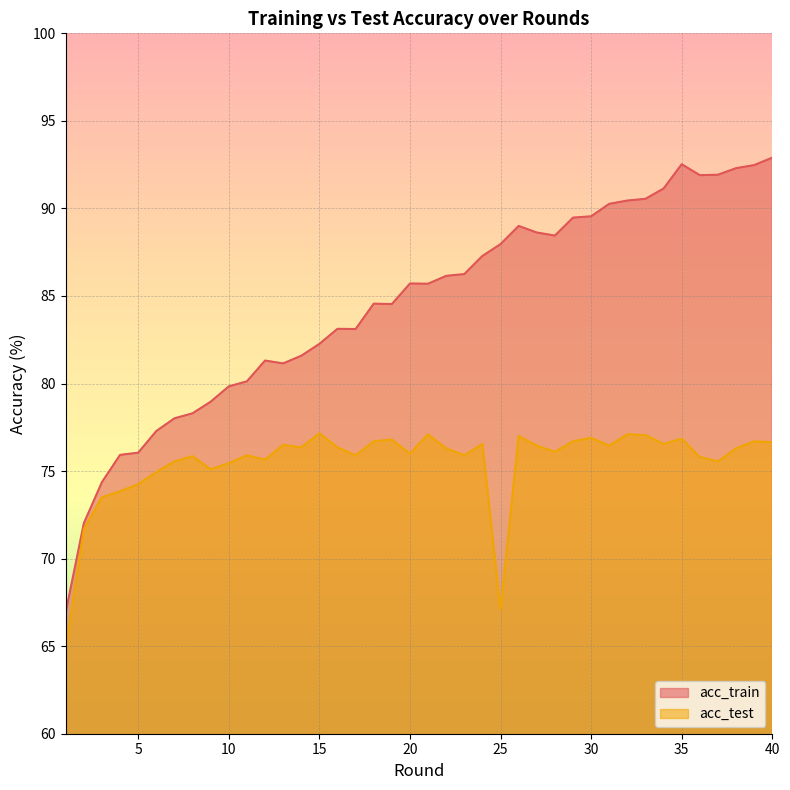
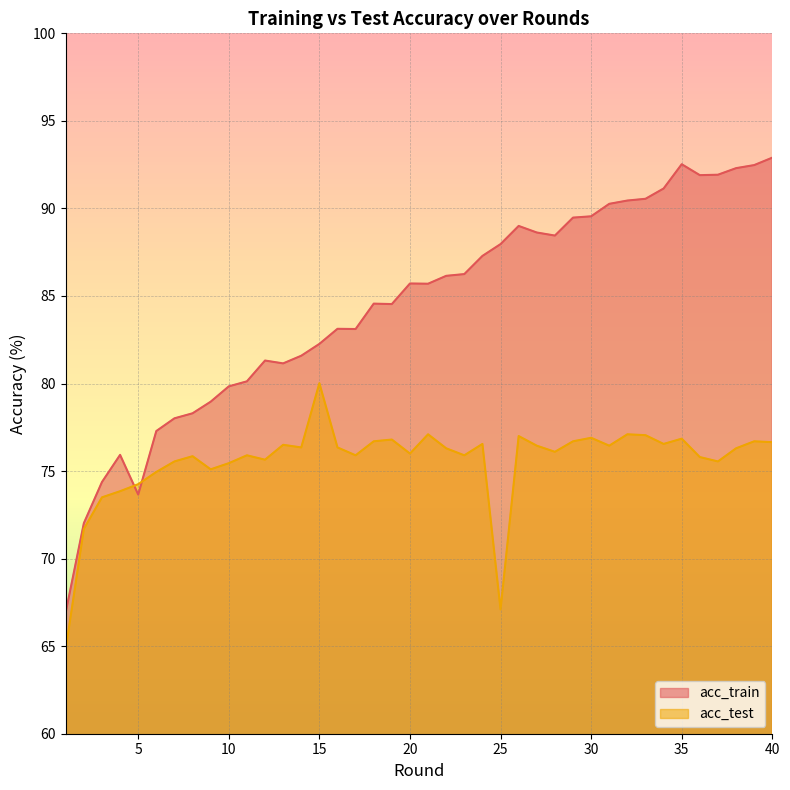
acc_train, 5: 76.1 -> 73.7
acc_test, 15: 77.2 -> 80.0
